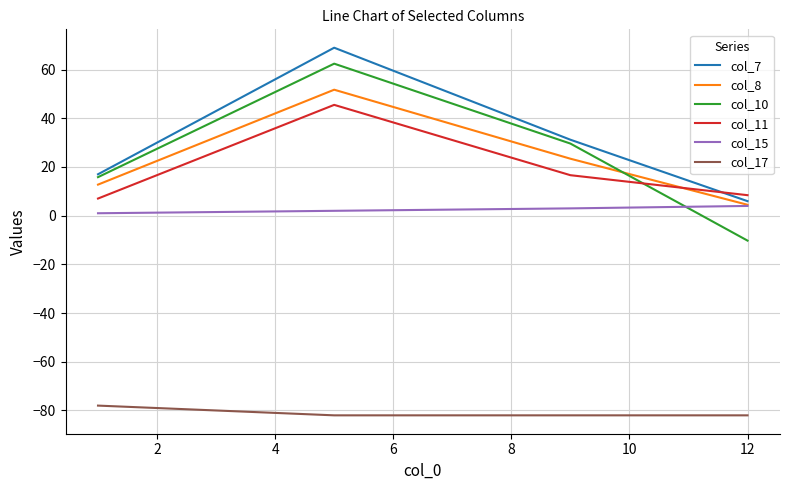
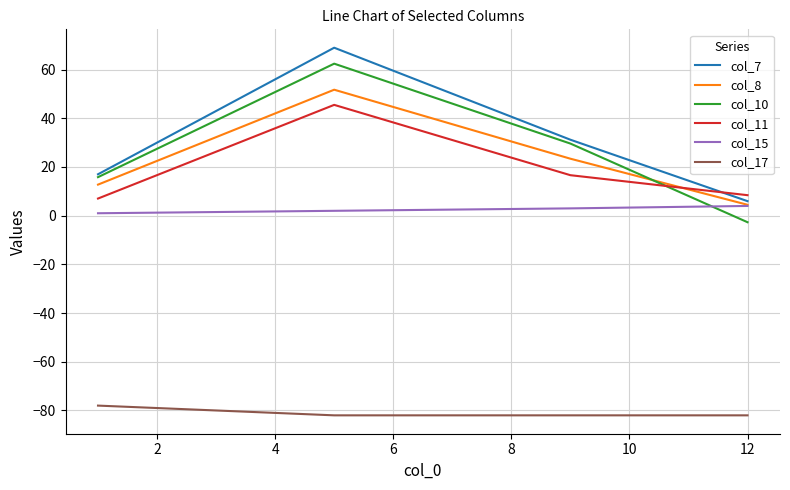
col_10, 12: -10 -> -3
